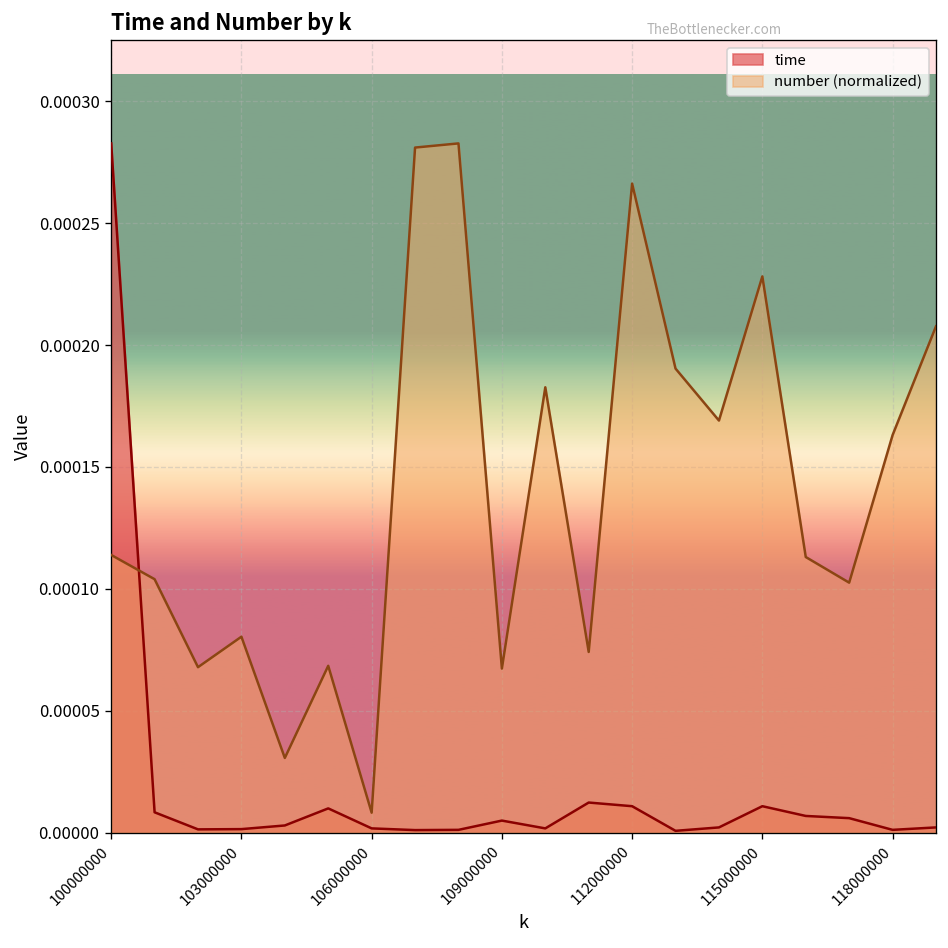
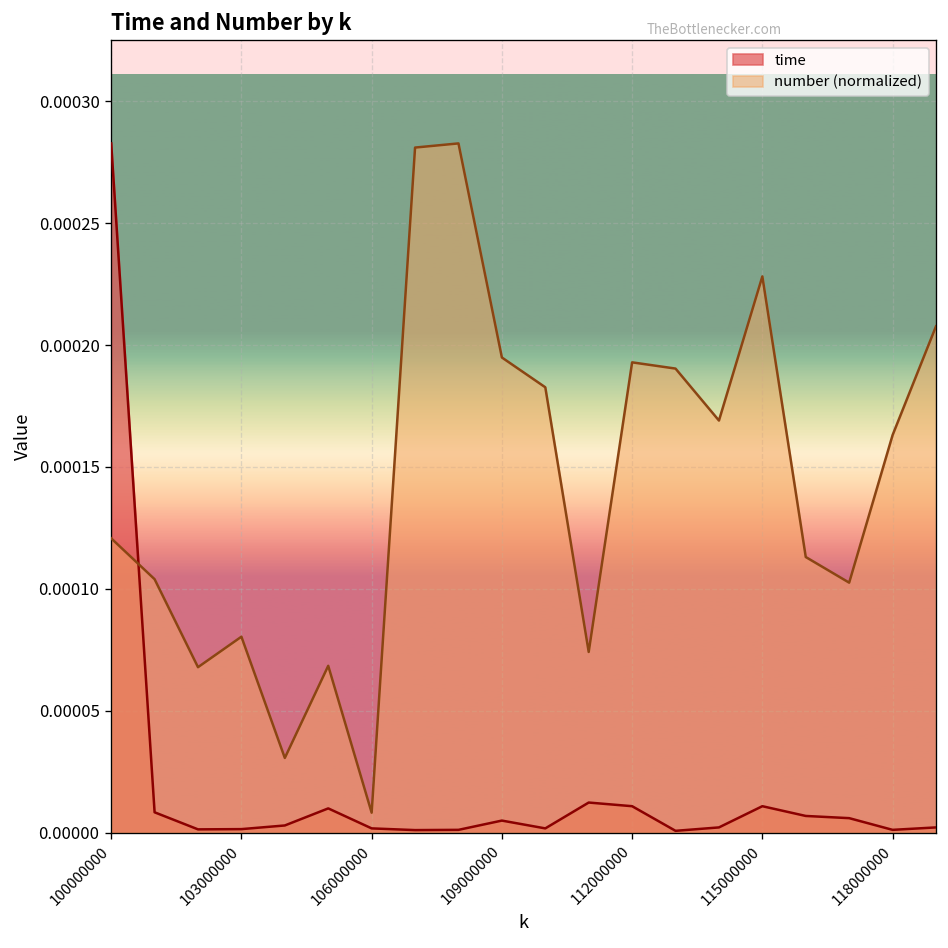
number (normalized), 100000000: 0.000114 -> 0.000121
number (normalized), 109000000: 0.000067 -> 0.000195
number (normalized), 112000000: 0.000266 -> 0.000193
